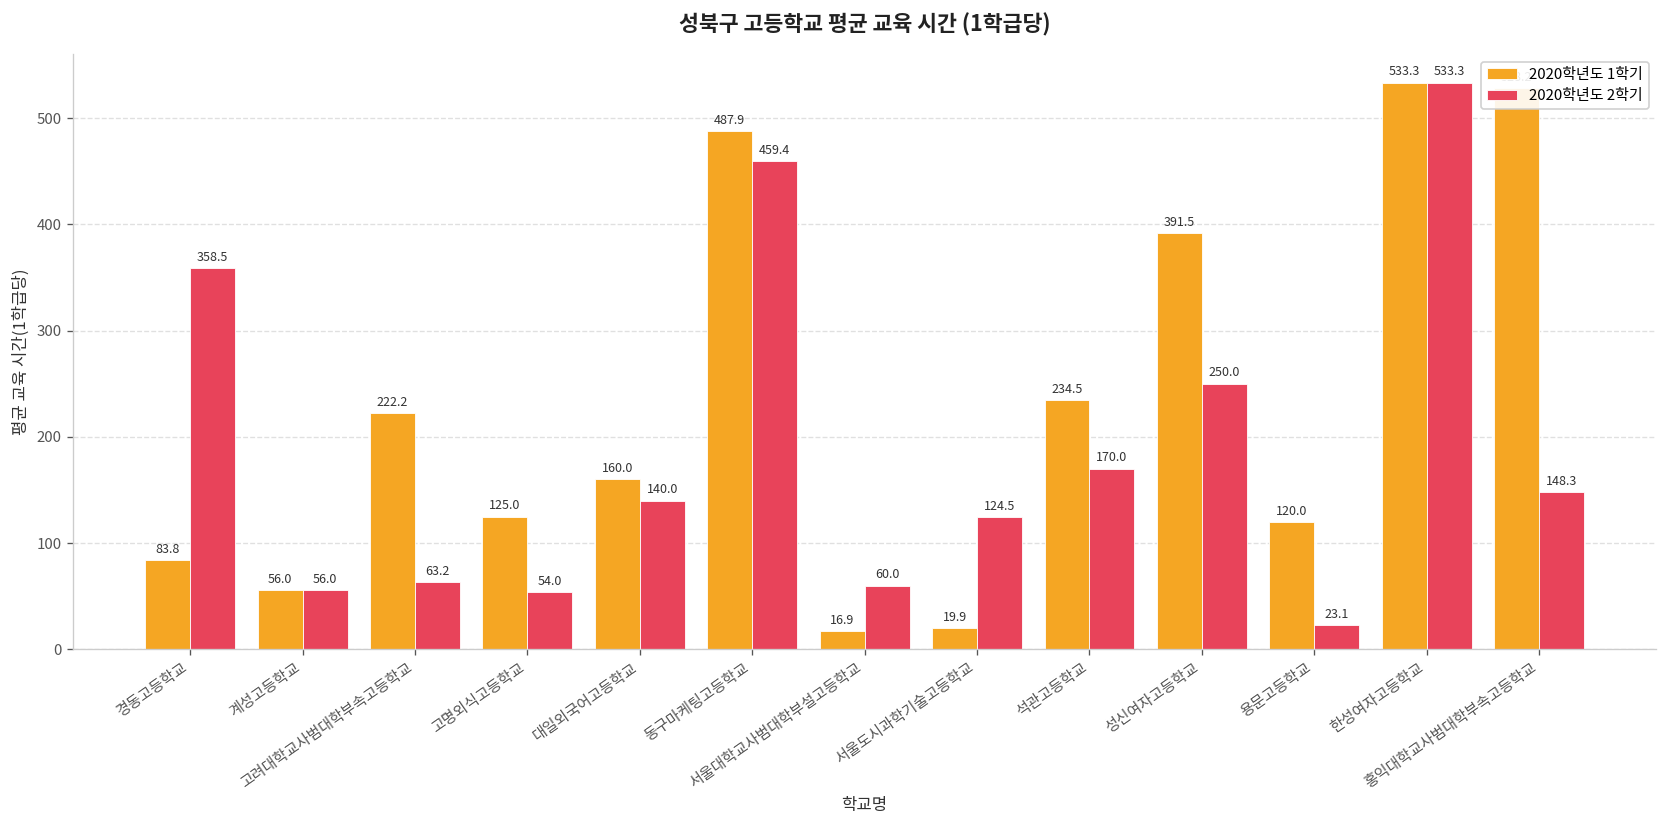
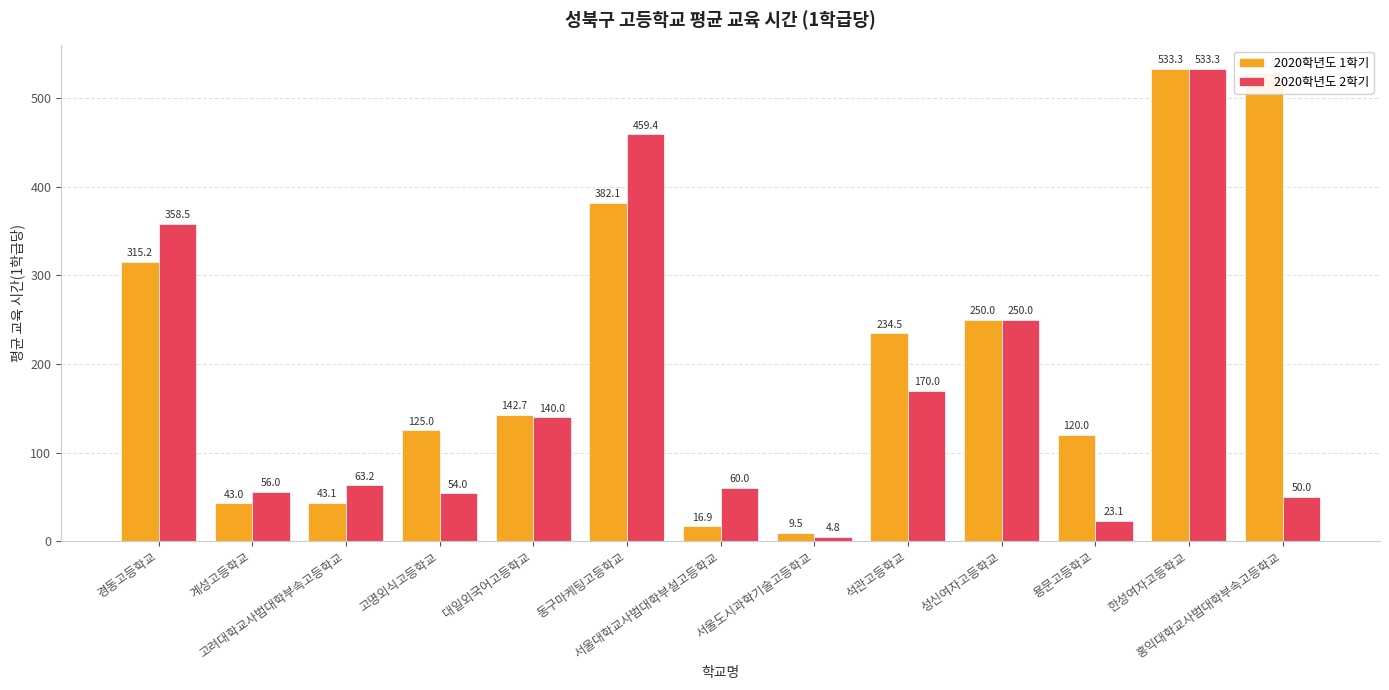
2020학년도 1학기, 경동고등학교: 83.8 -> 315.2
2020학년도 1학기, 계성고등학교: 56.0 -> 43.0
2020학년도 1학기, 고려대학교사범대학부속고등학교: 222.2 -> 43.1
2020학년도 1학기, 대일외국어고등학교: 160.0 -> 142.7
2020학년도 1학기, 동구마케팅고등학교: 487.9 -> 382.1
2020학년도 1학기, 서울도시과학기술고등학교: 19.9 -> 9.5
2020학년도 2학기, 서울도시과학기술고등학교: 124.5 -> 4.8
2020학년도 1학기, 성신여자고등학교: 391.5 -> 250.0
2020학년도 2학기, 홍익대학교사범대학부속고등학교: 148.3 -> 50.0
